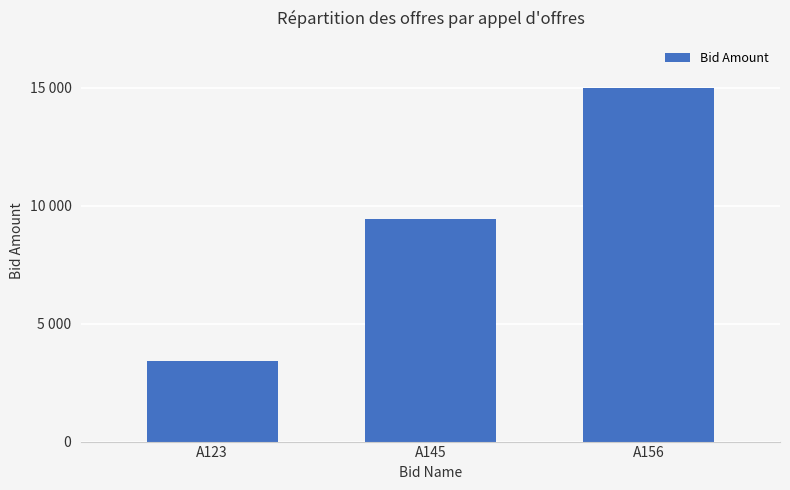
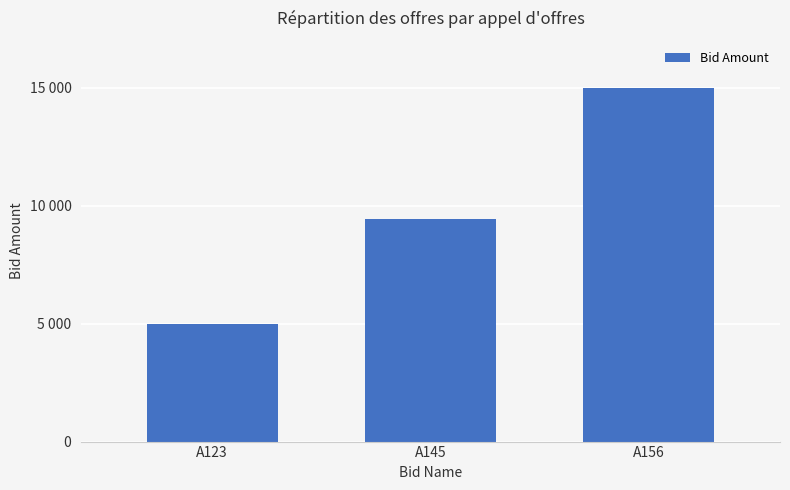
A123: 3400 -> 5000
